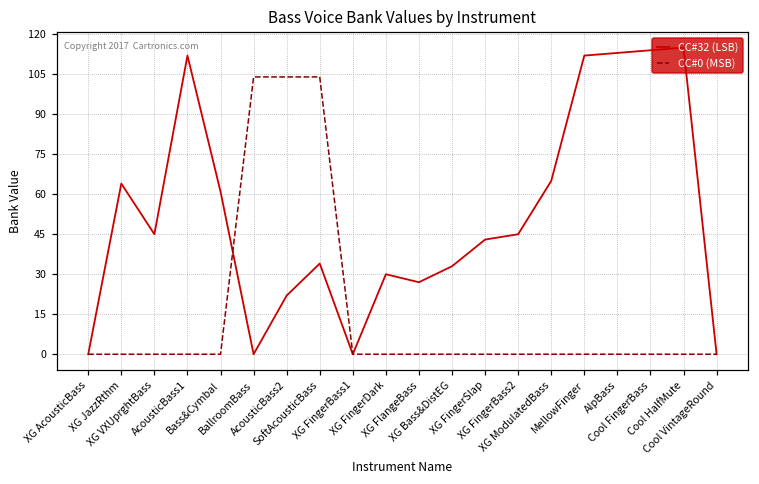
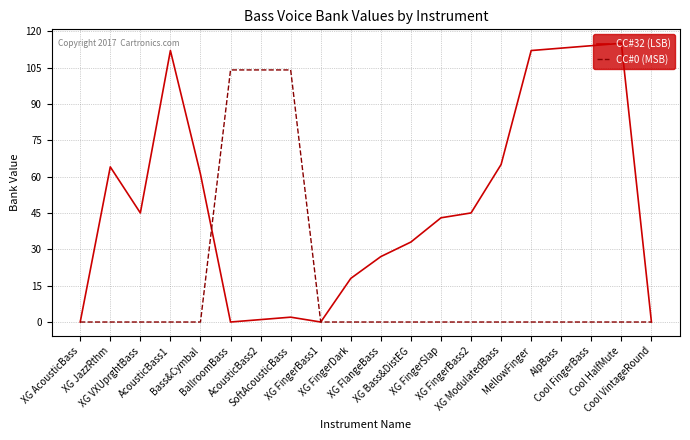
CC#32 (LSB), AcousticBass2: 22 -> 1
CC#32 (LSB), SoftAcousticBass: 34 -> 2
CC#32 (LSB), XG FingerDark: 30 -> 18
